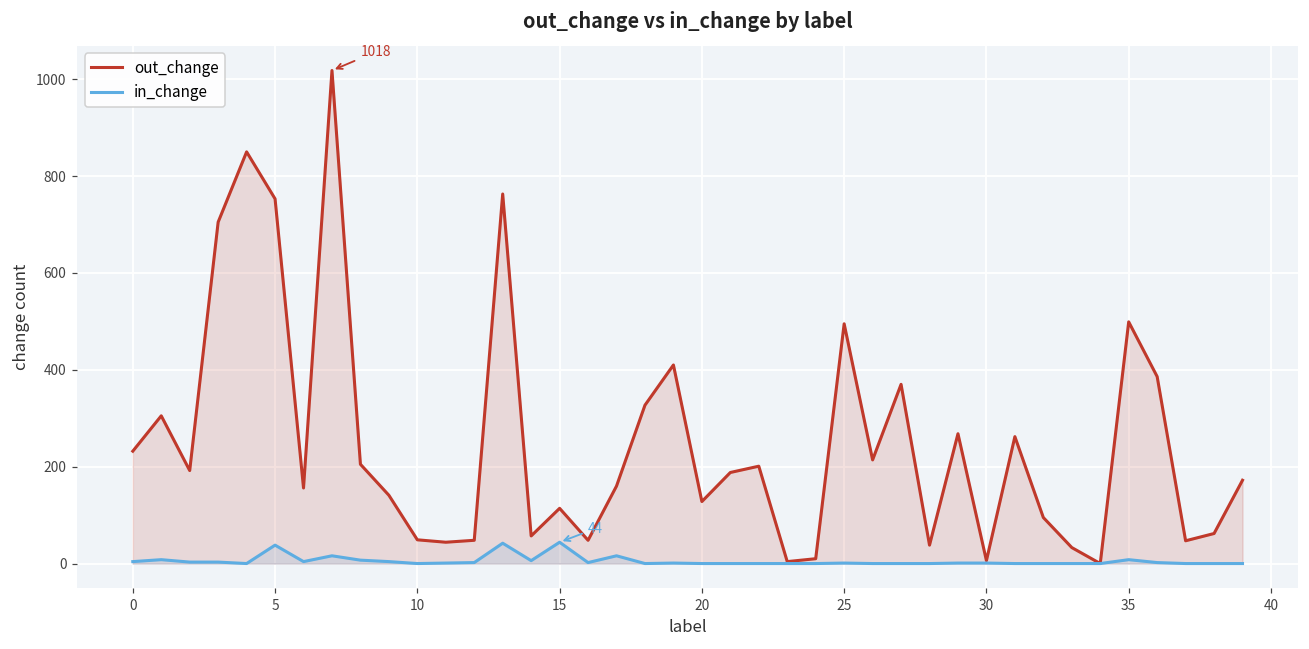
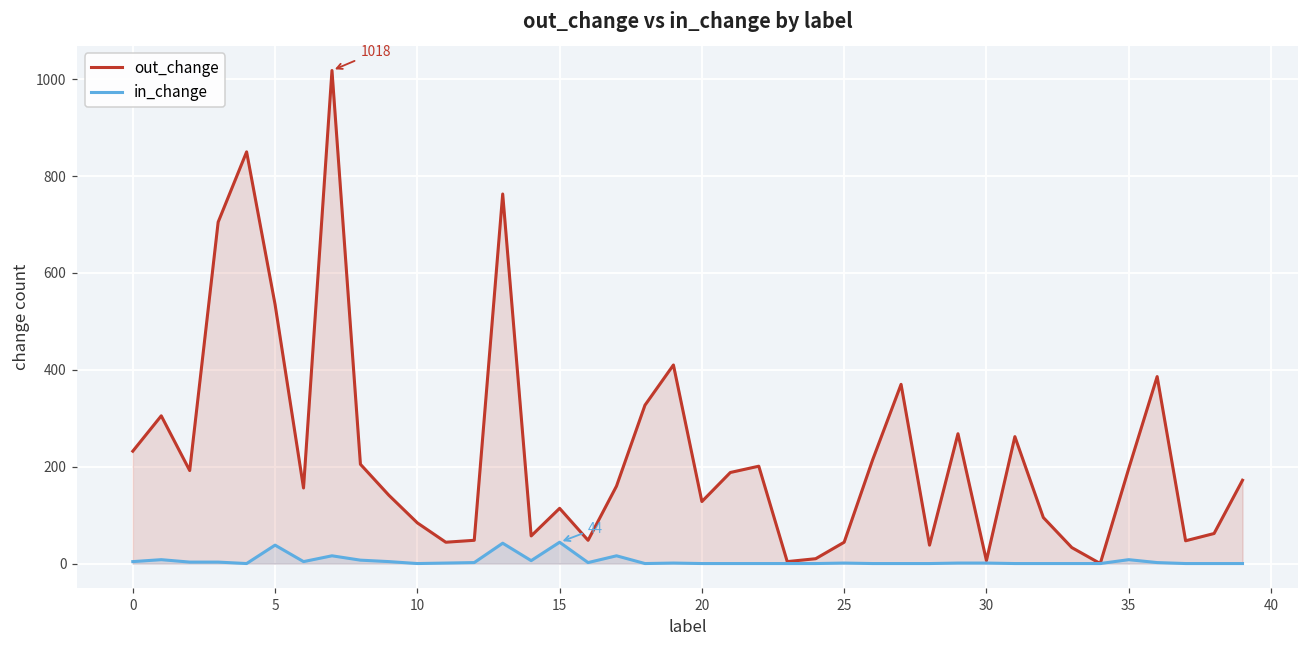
out_change, 5: 750 -> 540
out_change, 10: 50 -> 80
out_change, 25: 500 -> 40
out_change, 35: 500 -> 200
